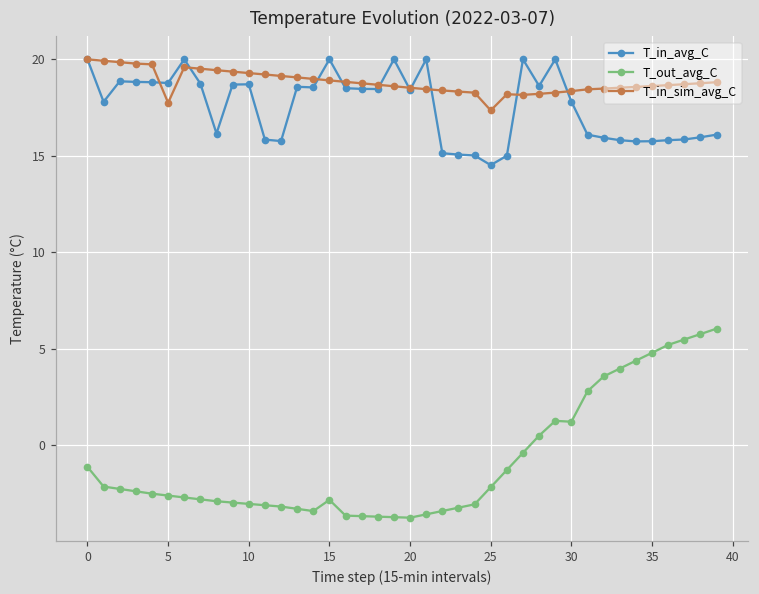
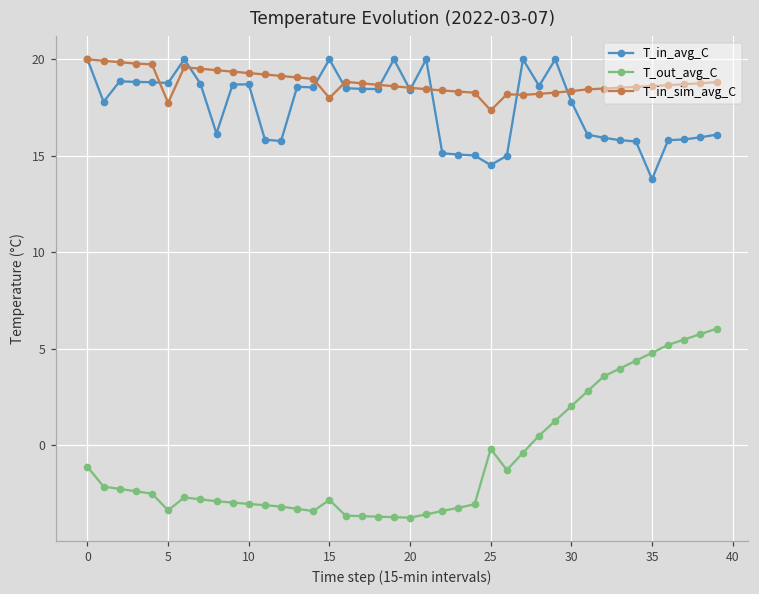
T_out_avg_C, 5: -2.6 -> -3.4
T_in_sim_avg_C, 15: 18.9 -> 18.0
T_out_avg_C, 25: -2.2 -> -0.2
T_out_avg_C, 30: 1.2 -> 2.0
T_in_avg_C, 35: 15.8 -> 13.8
